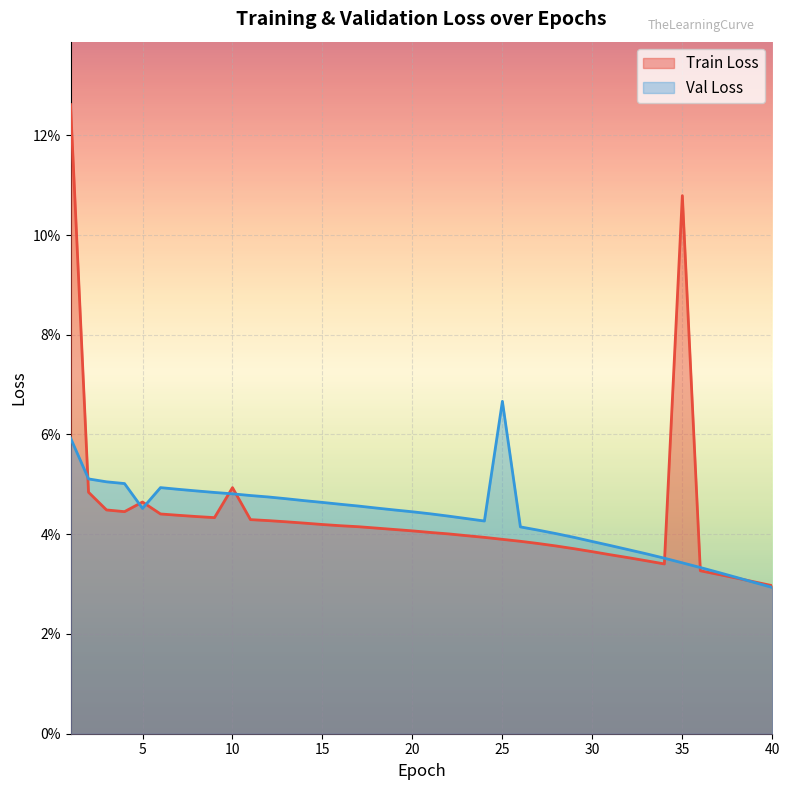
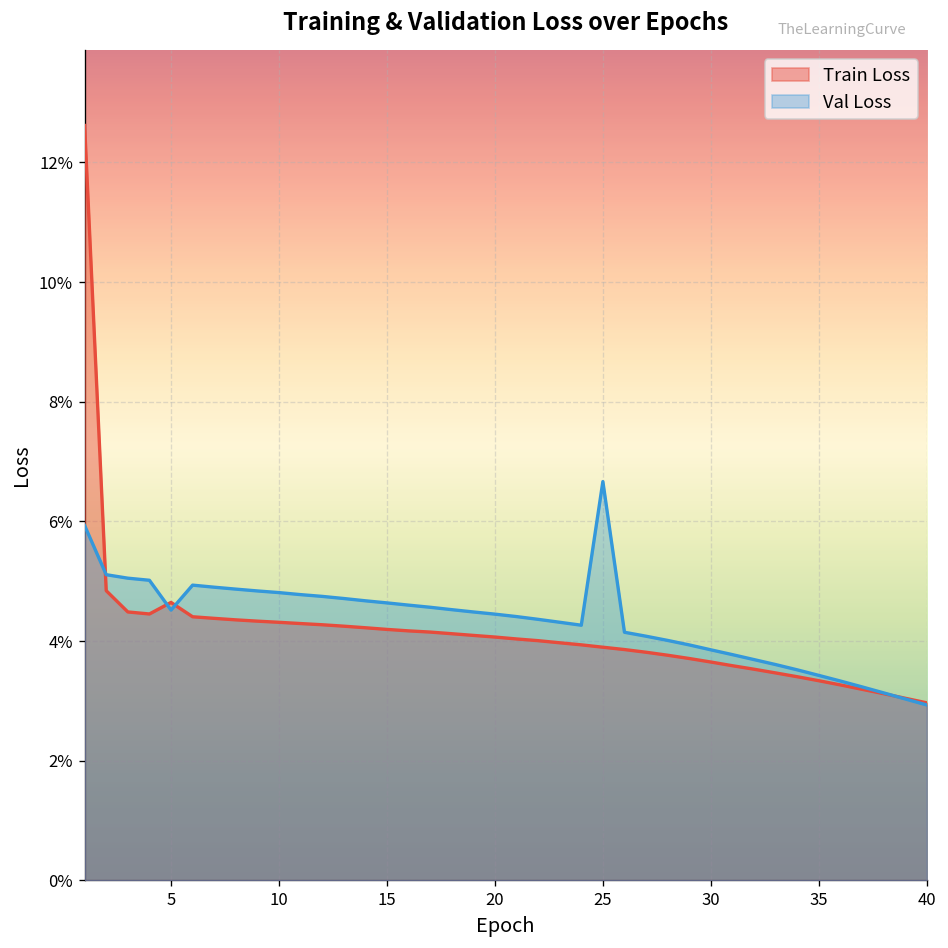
Train Loss, 10: 4.9% -> 4.3%
Train Loss, 35: 10.8% -> 3.3%
